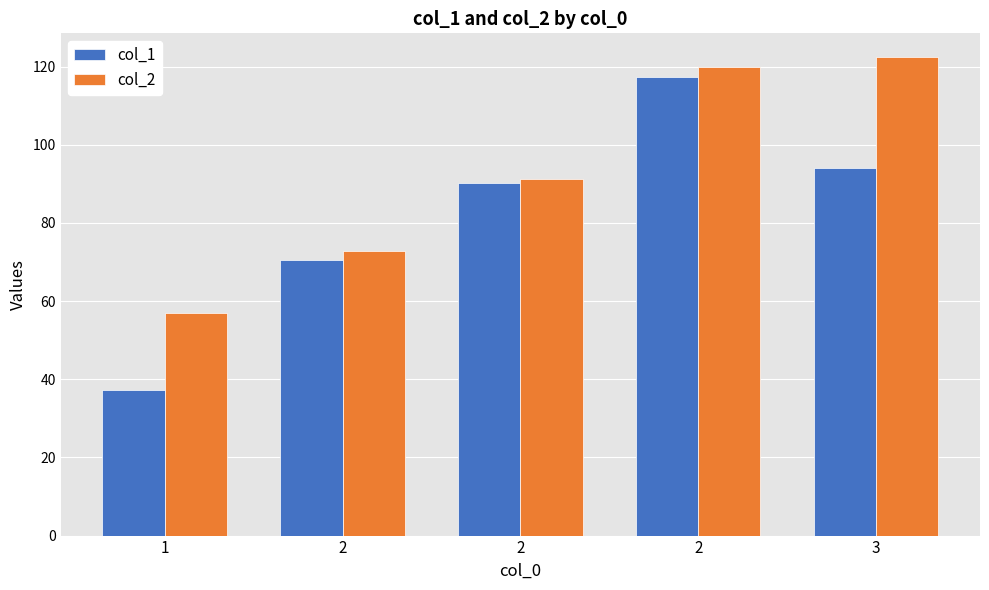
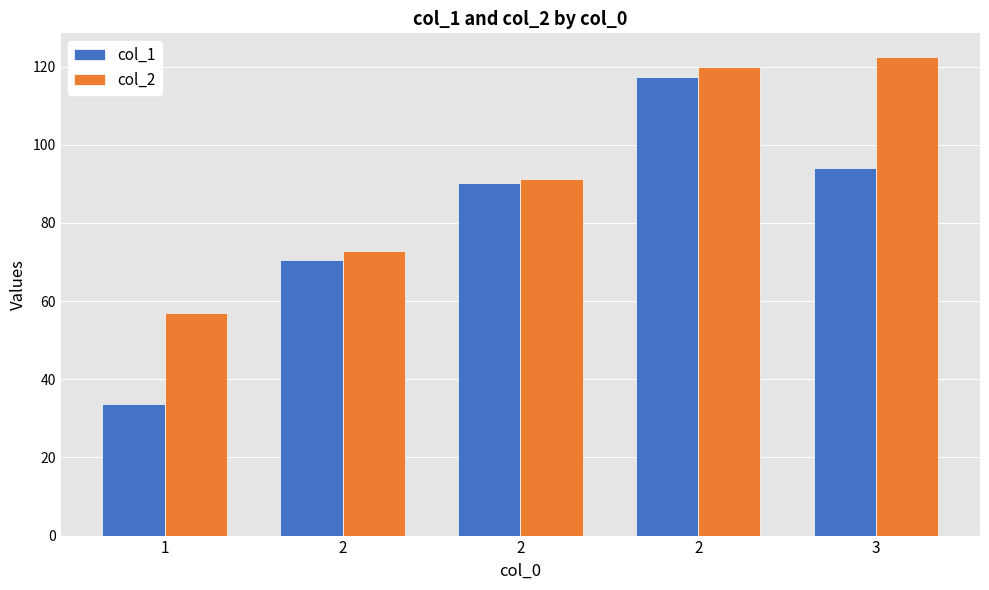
col_1, 1: 37 -> 34
